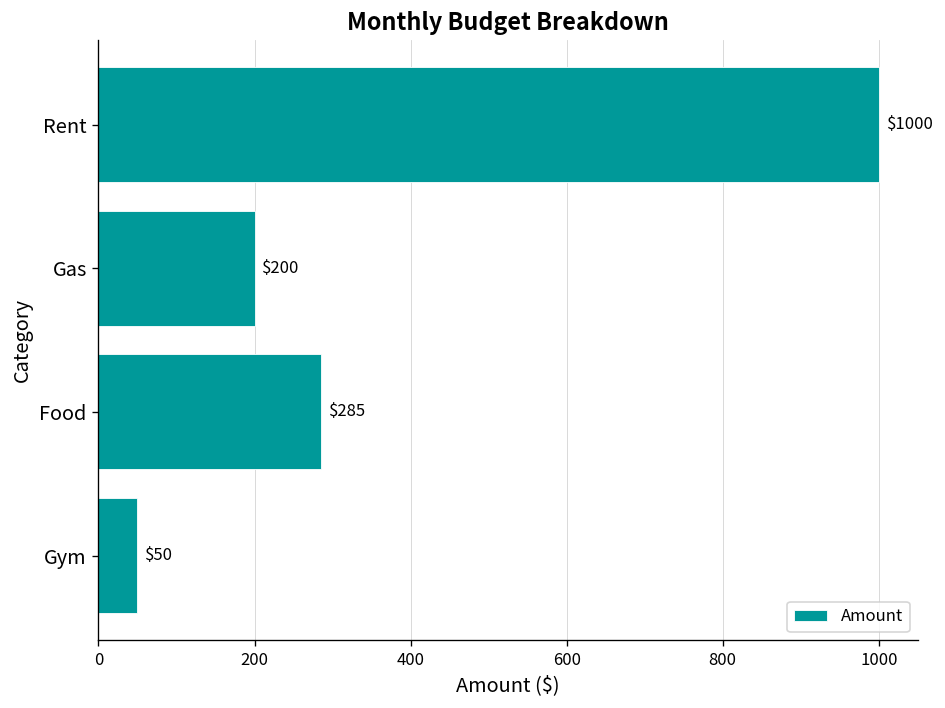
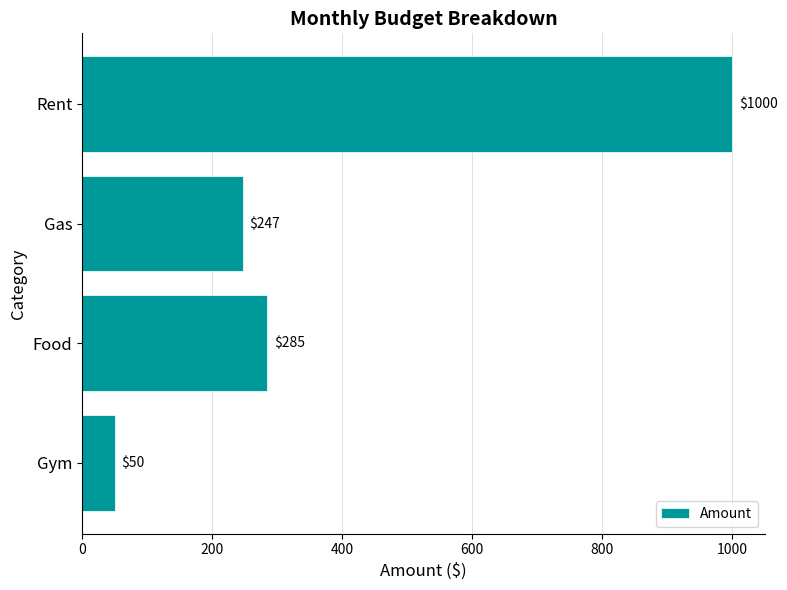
Gas: $200 -> $247
